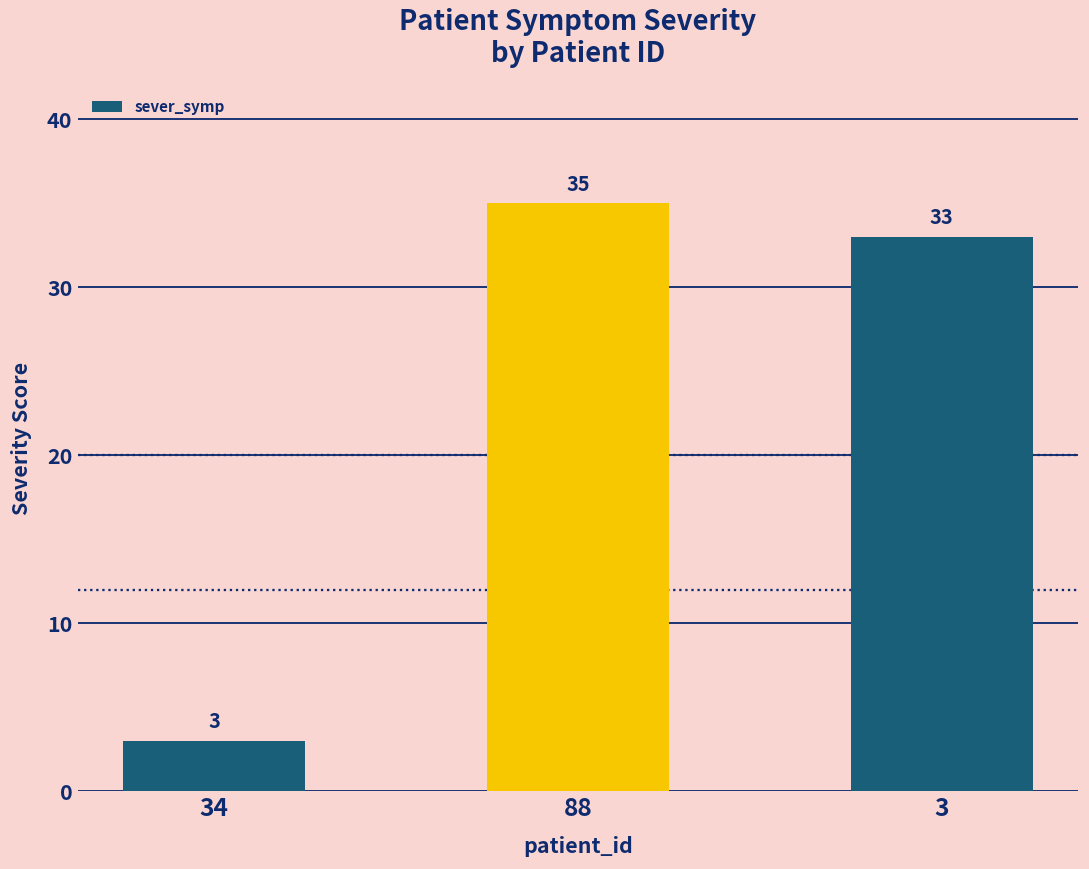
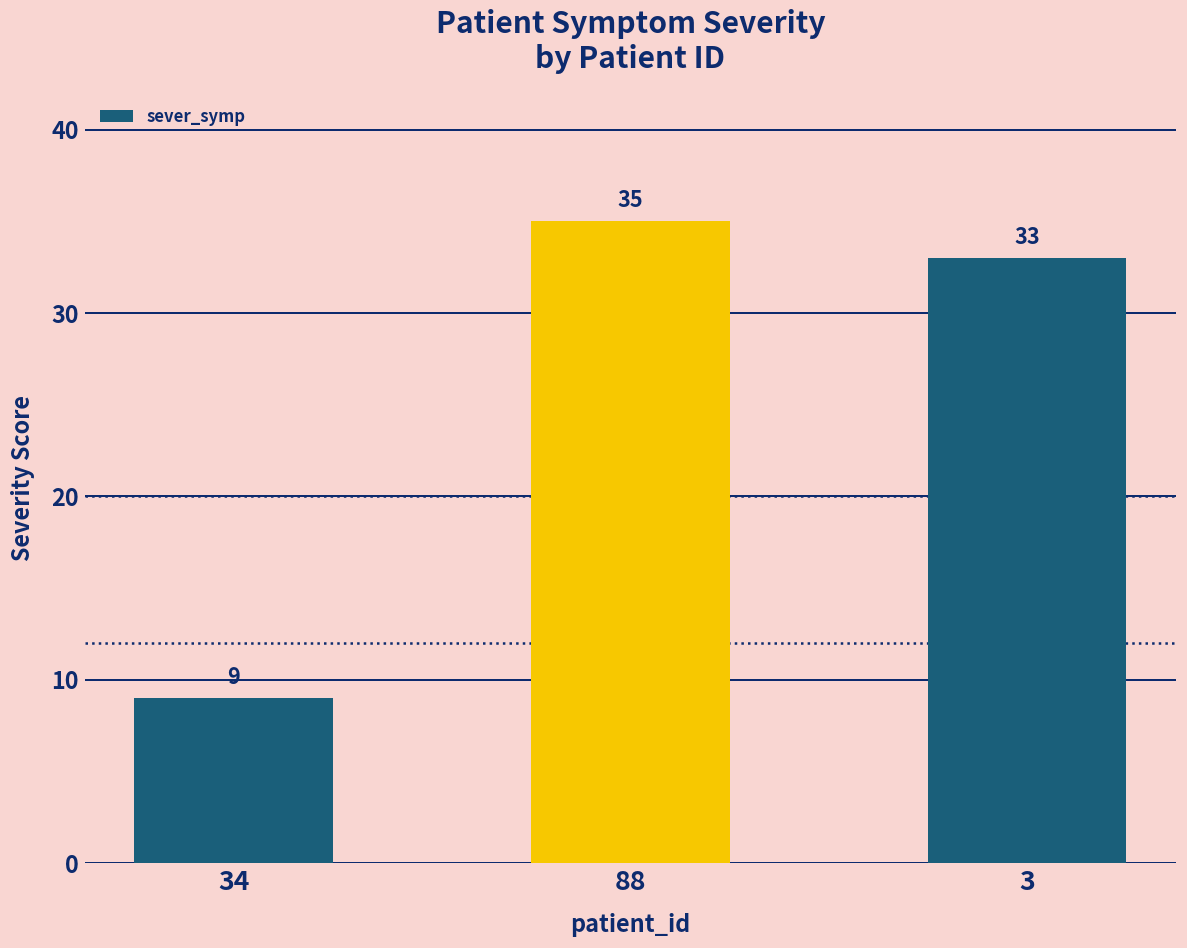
34: 3 -> 9
